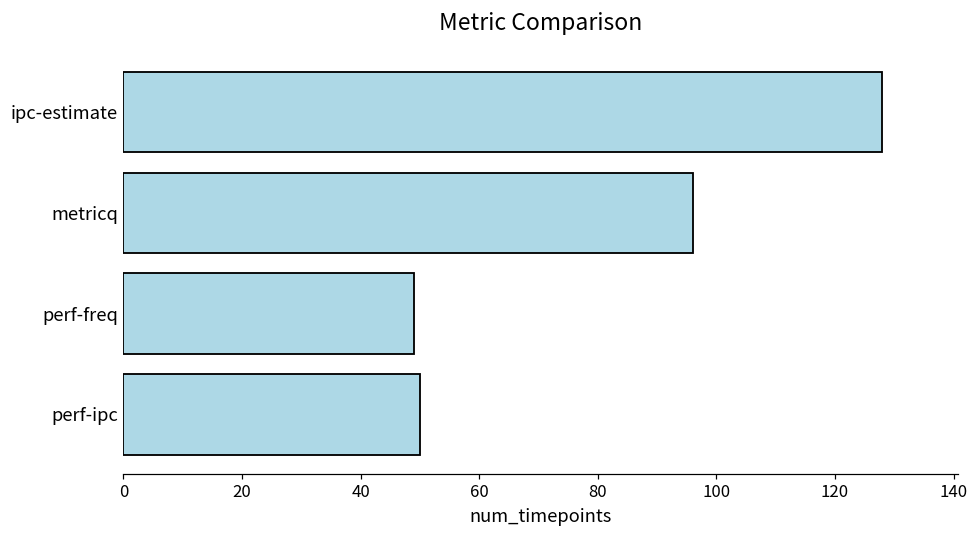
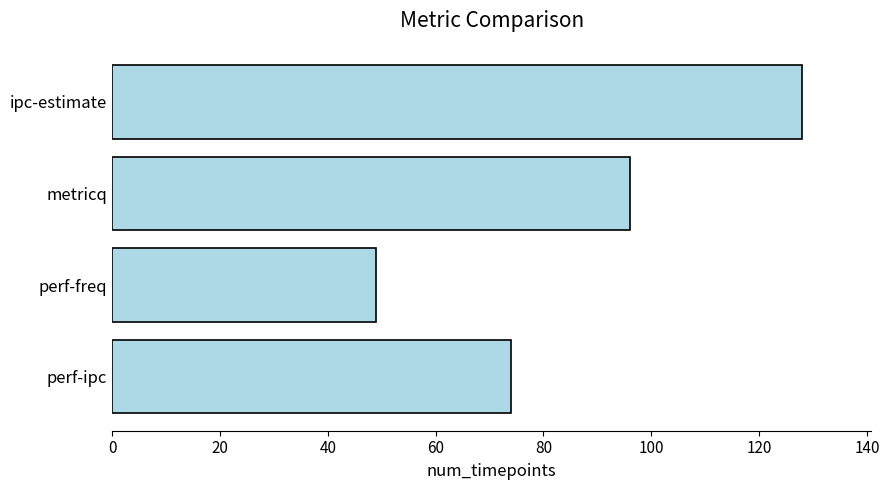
perf-ipc: 50 -> 74
